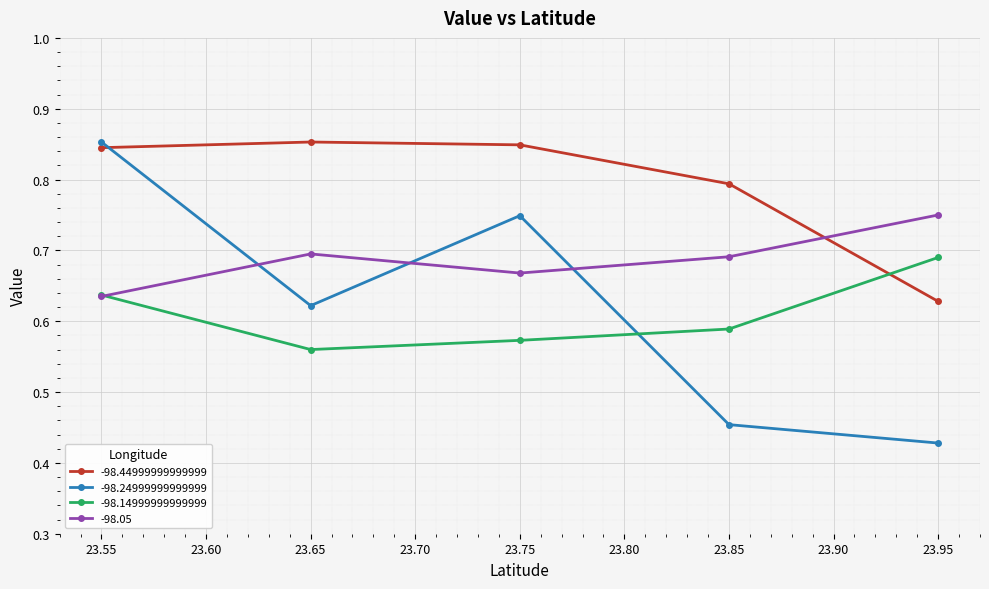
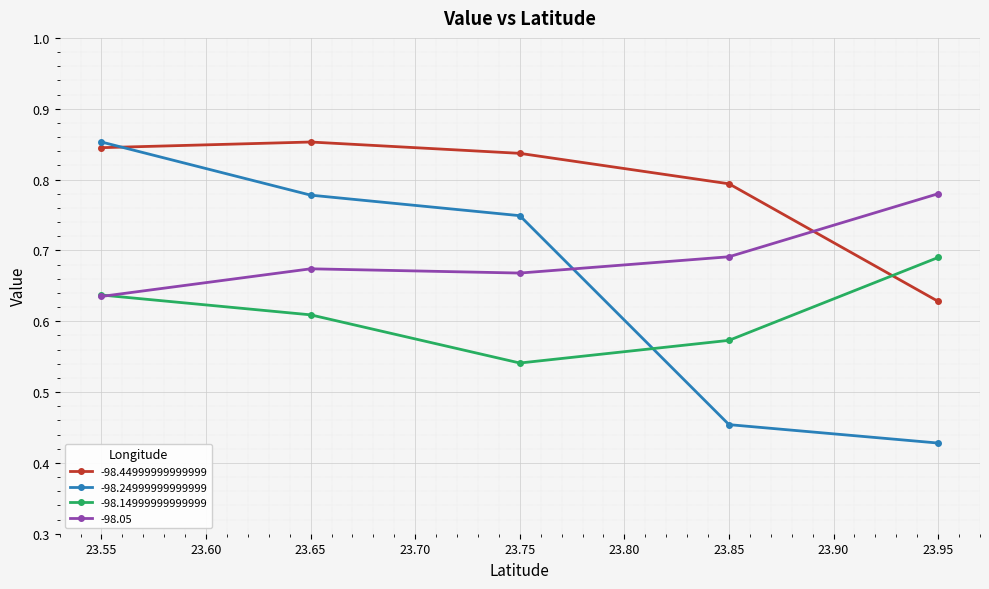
-98.24999999999999, 23.65: 0.62 -> 0.78
-98.14999999999999, 23.65: 0.56 -> 0.61
-98.05, 23.65: 0.70 -> 0.67
-98.44999999999999, 23.75: 0.85 -> 0.84
-98.14999999999999, 23.75: 0.57 -> 0.54
-98.14999999999999, 23.85: 0.59 -> 0.57
-98.05, 23.95: 0.75 -> 0.78
